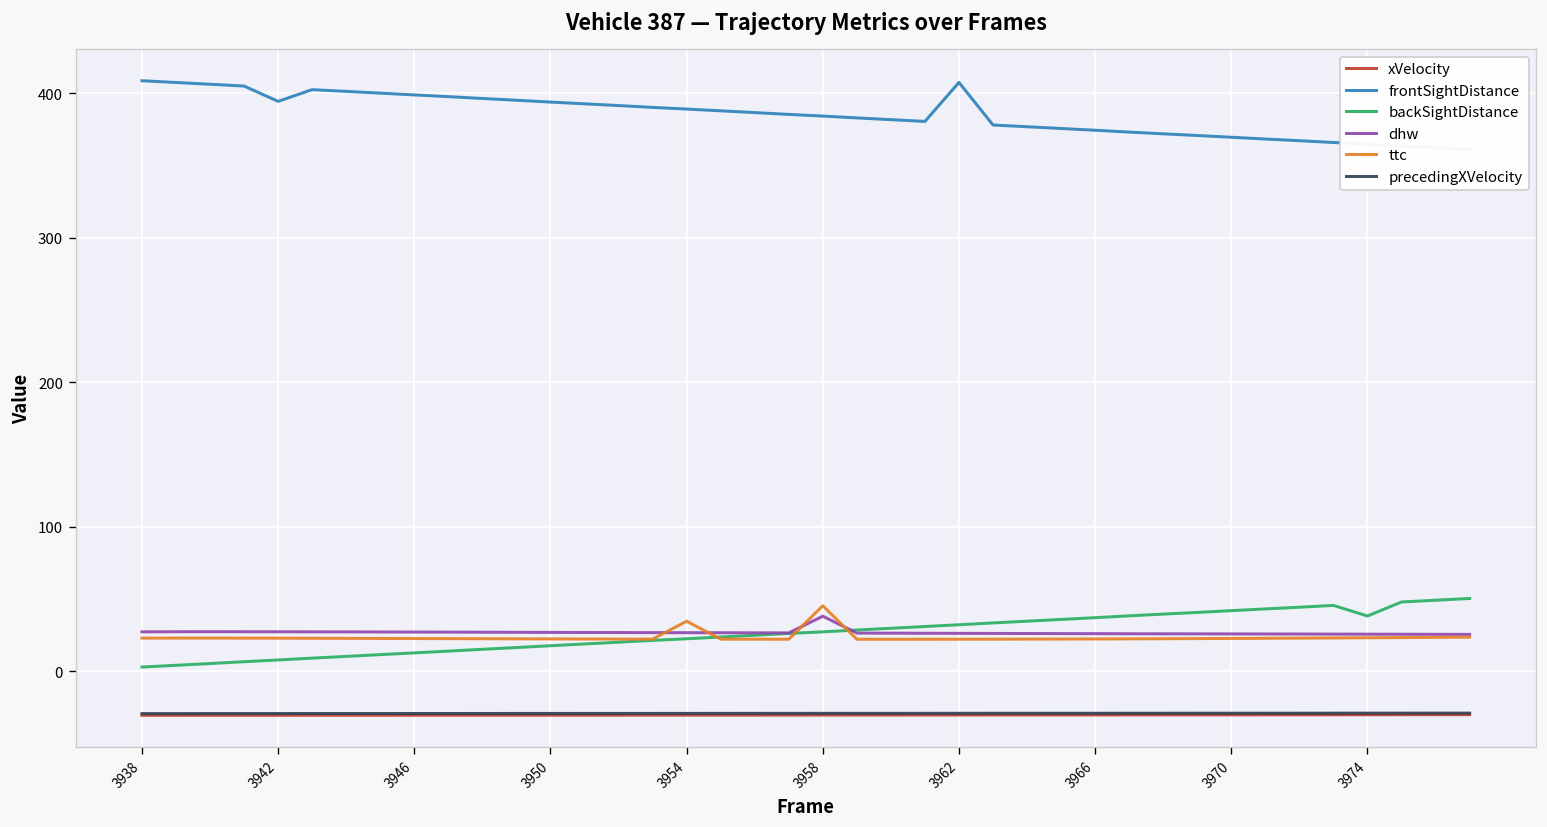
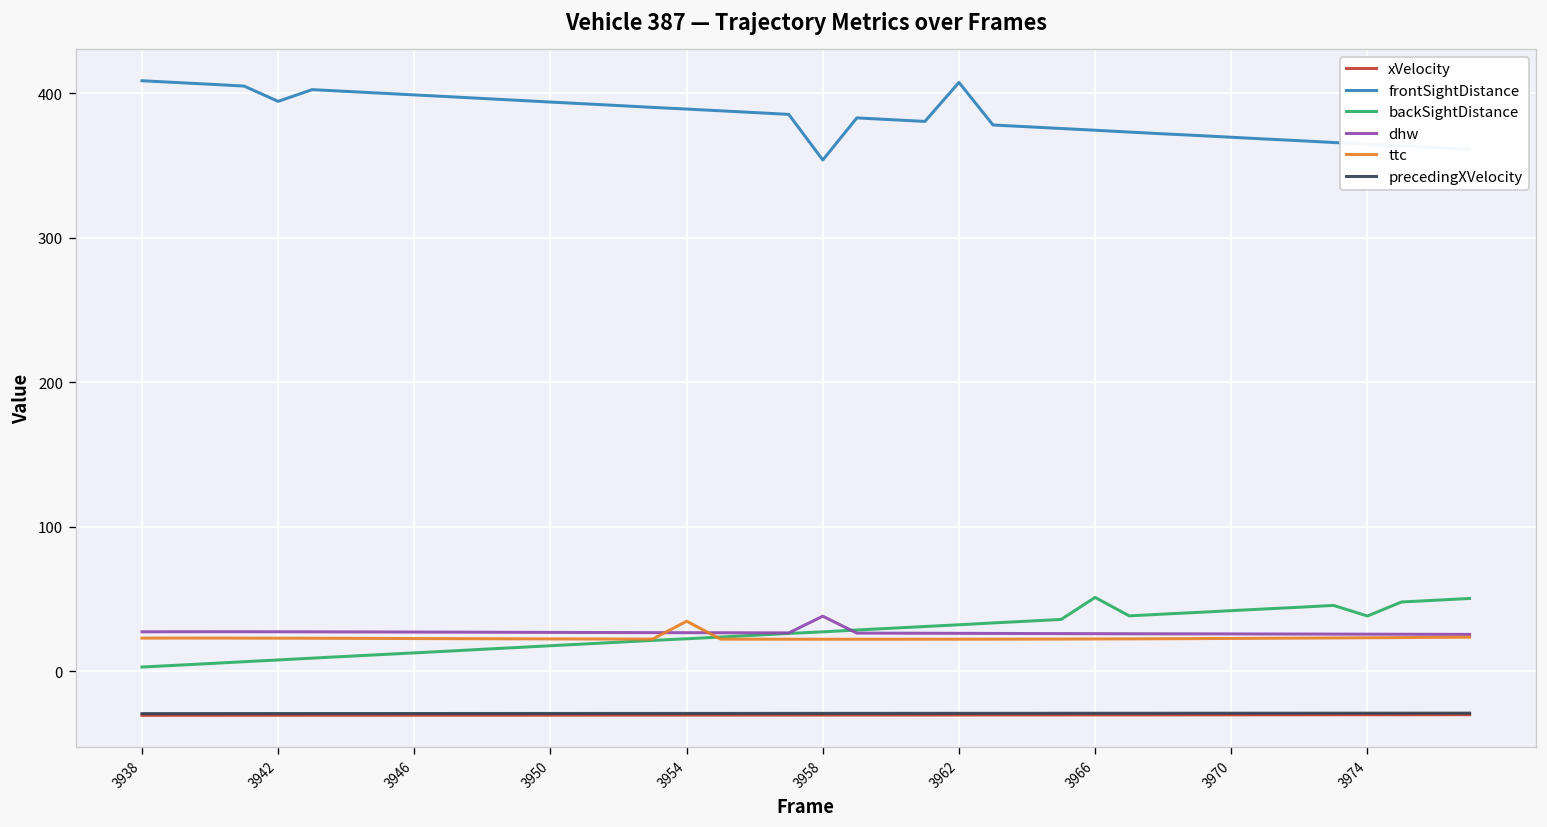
frontSightDistance, 3958: 384 -> 354
ttc, 3958: 45 -> 22
backSightDistance, 3966: 37 -> 51
